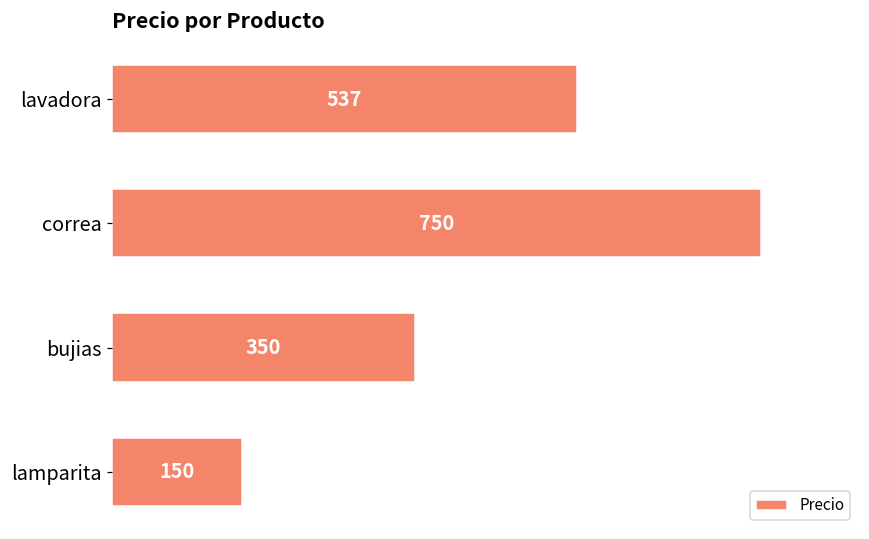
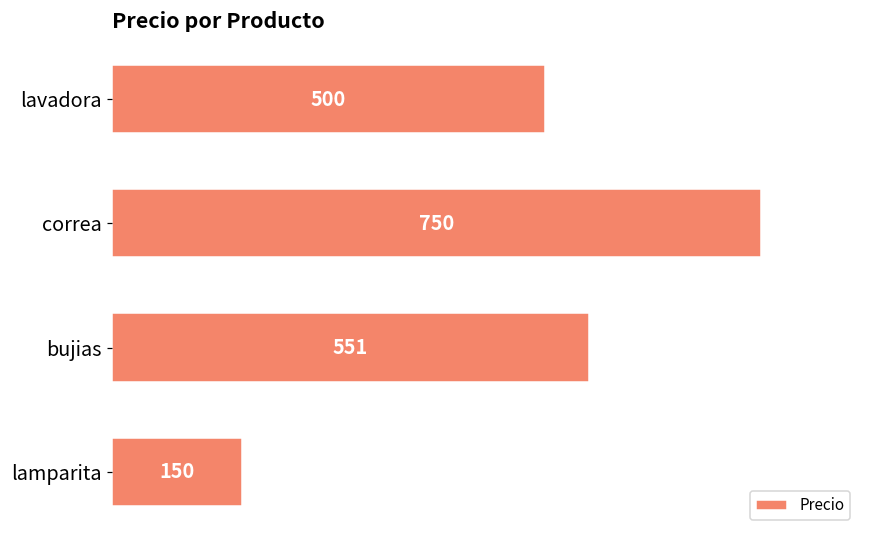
lavadora: 537 -> 500
bujias: 350 -> 551
